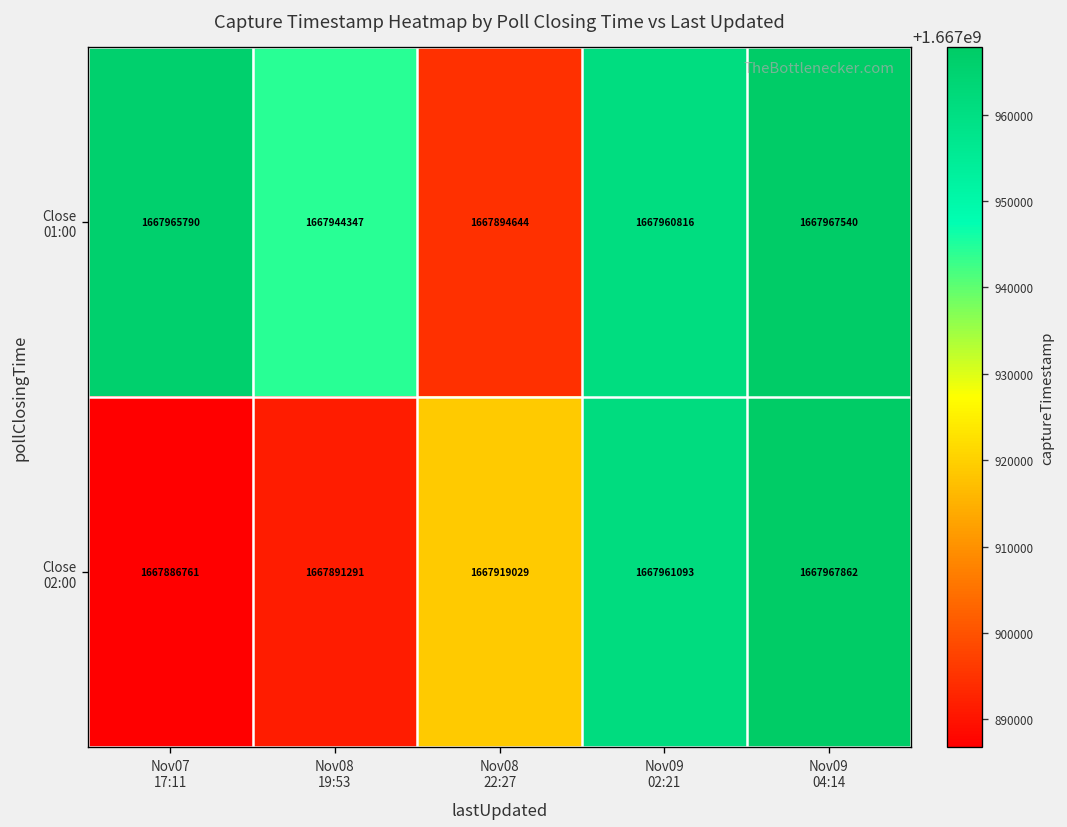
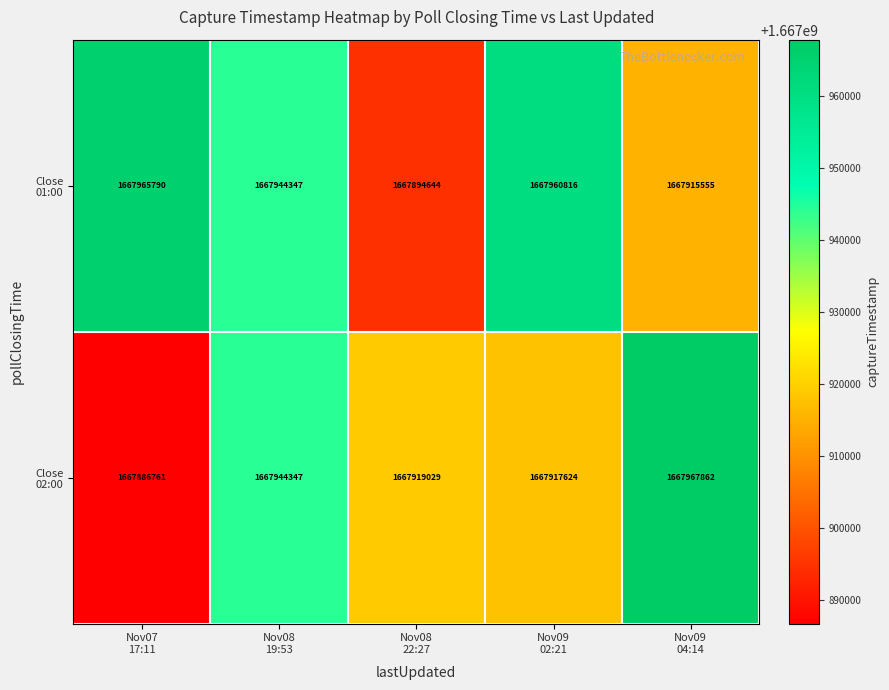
Close 01:00, Nov09 04:14: 1667967540 -> 1667915555
Close 02:00, Nov08 19:53: 1667891291 -> 1667944347
Close 02:00, Nov09 02:21: 1667961093 -> 1667917624
